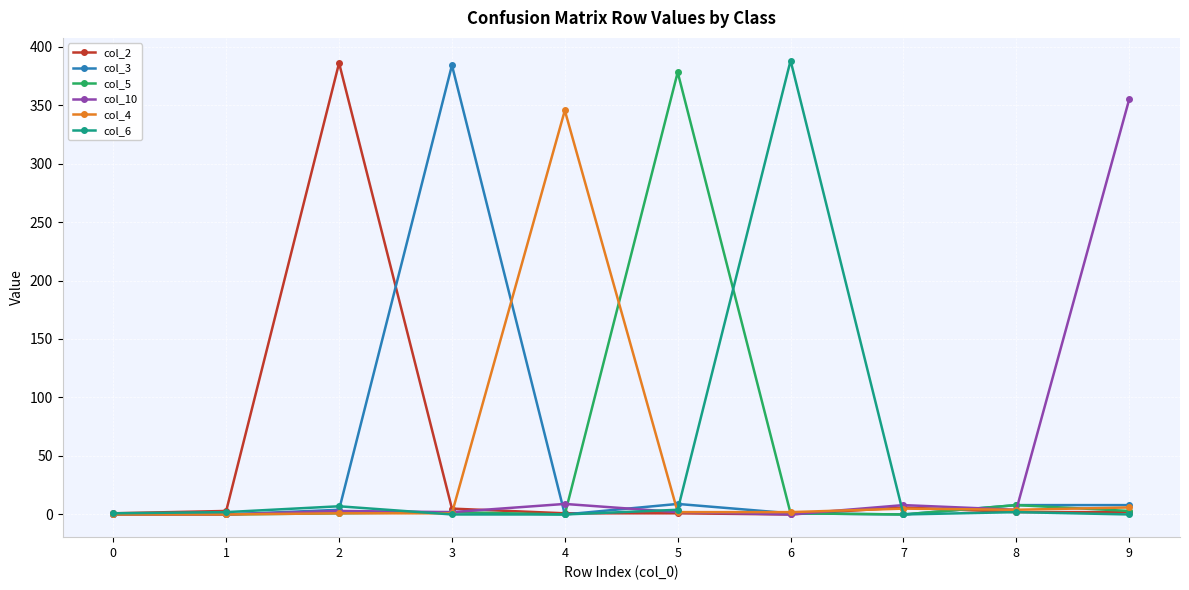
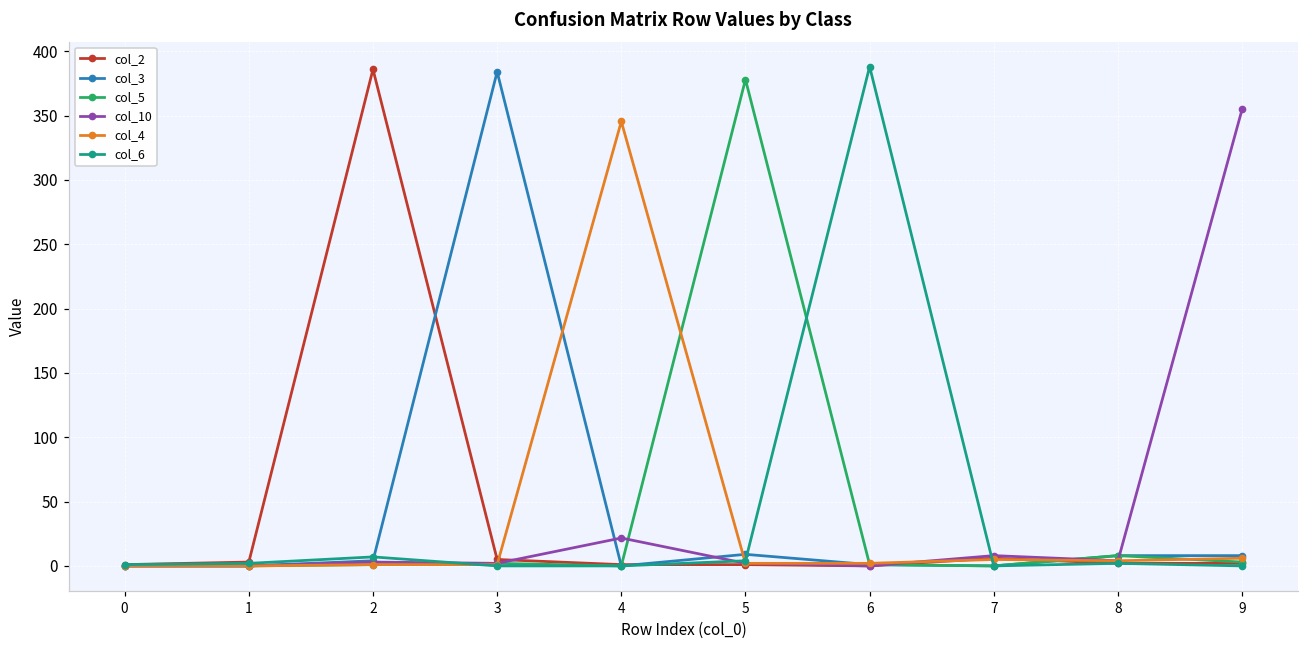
col_10, 4: 9 -> 22
